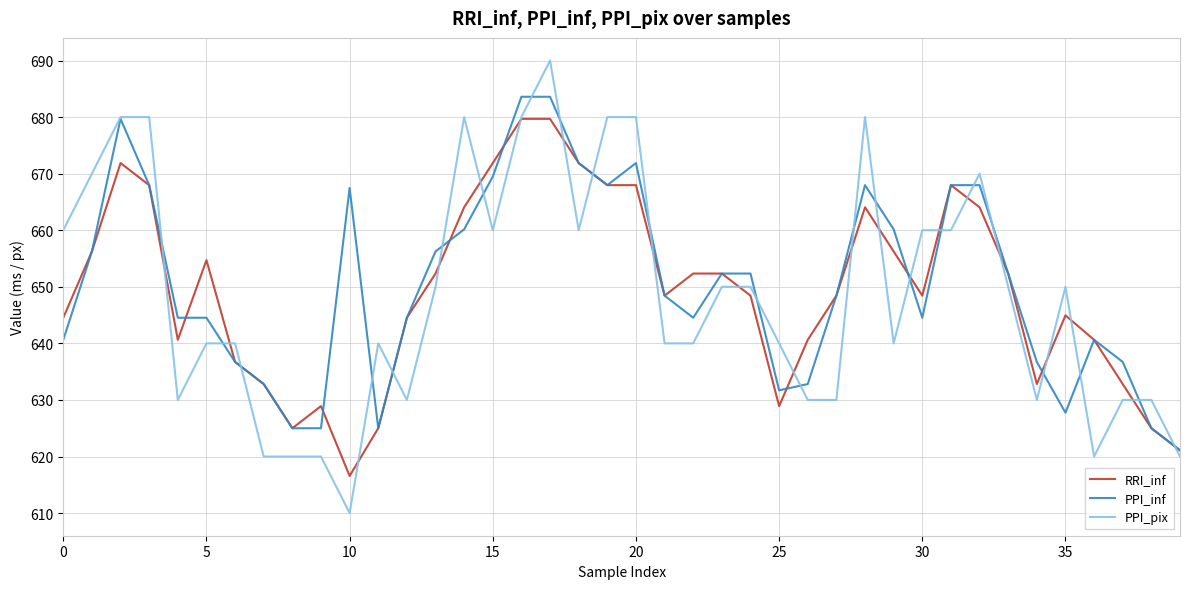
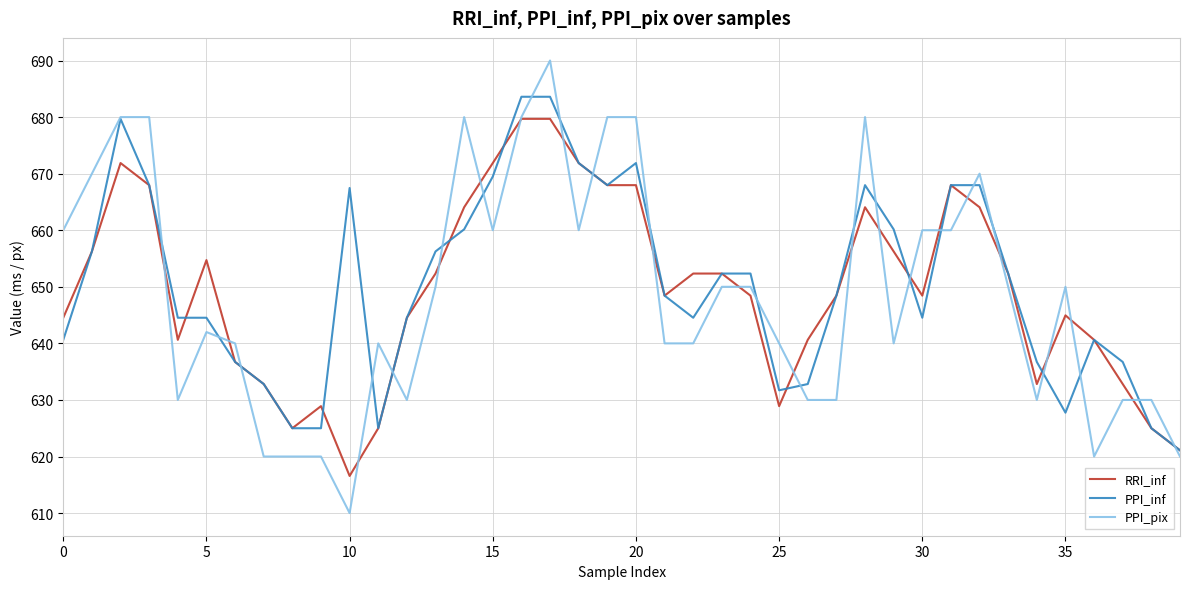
PPI_pix, 5: 640 -> 642
